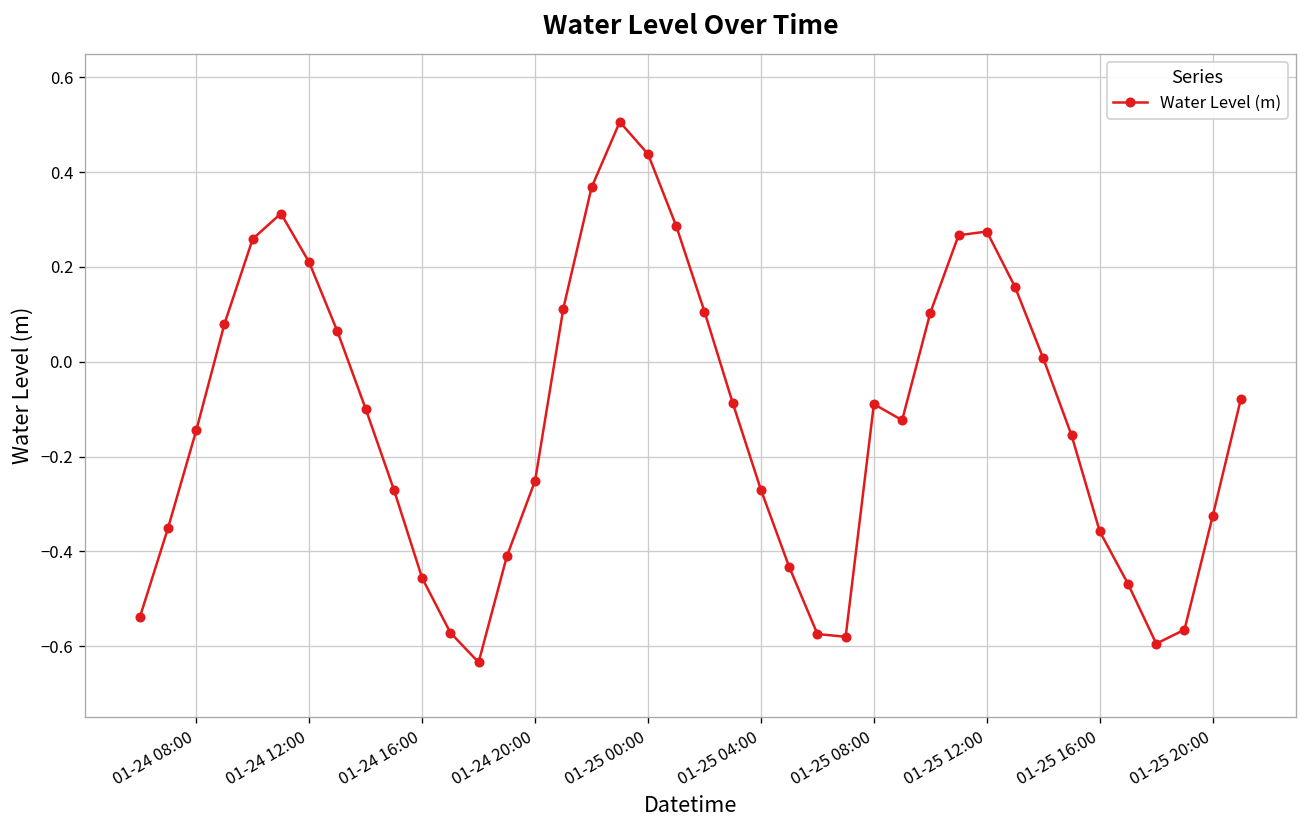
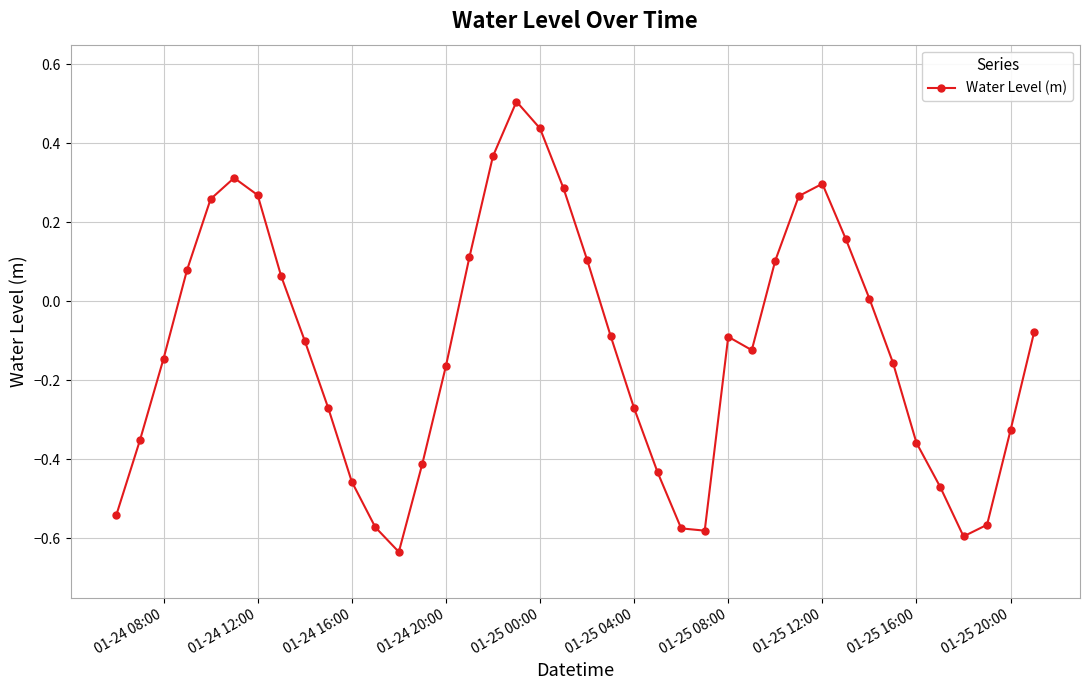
01-24 12:00: 0.21 -> 0.27
01-24 20:00: -0.25 -> -0.16
01-25 12:00: 0.27 -> 0.30
